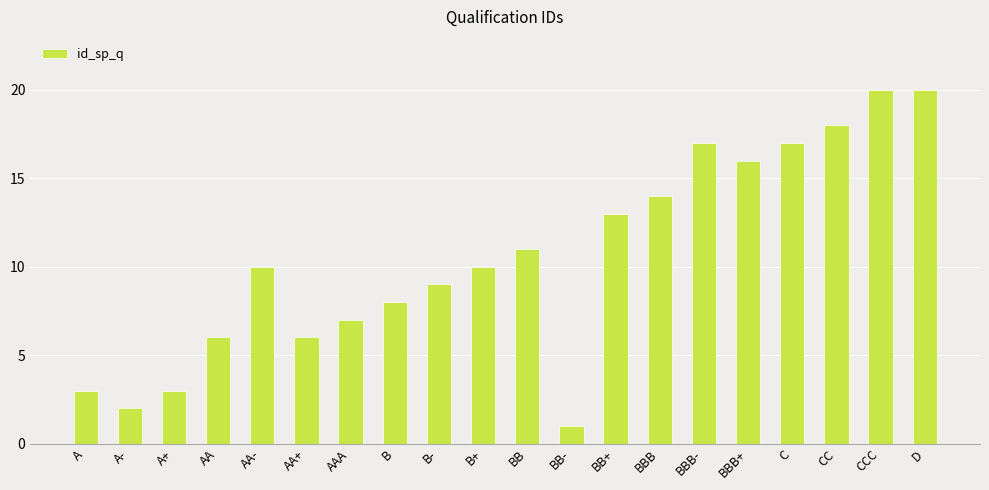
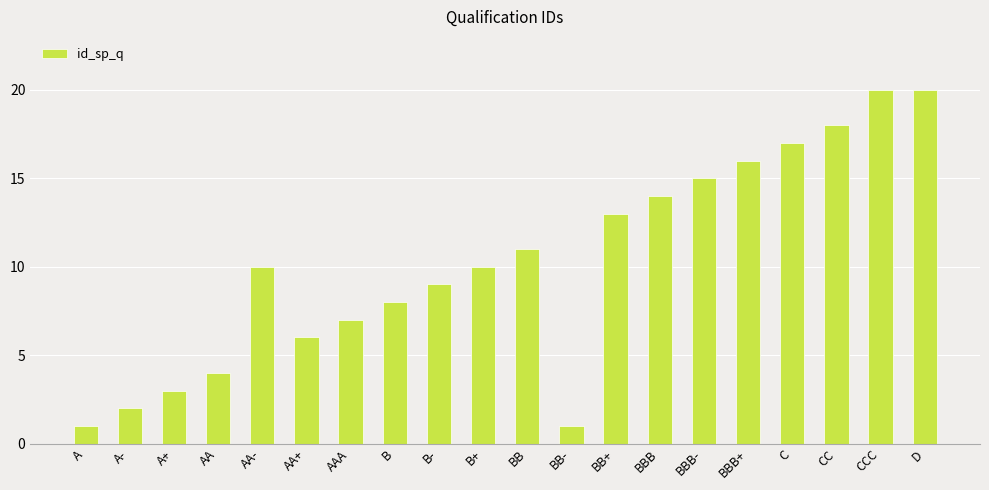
A: 3 -> 1
AA: 6 -> 4
BBB-: 17 -> 15
